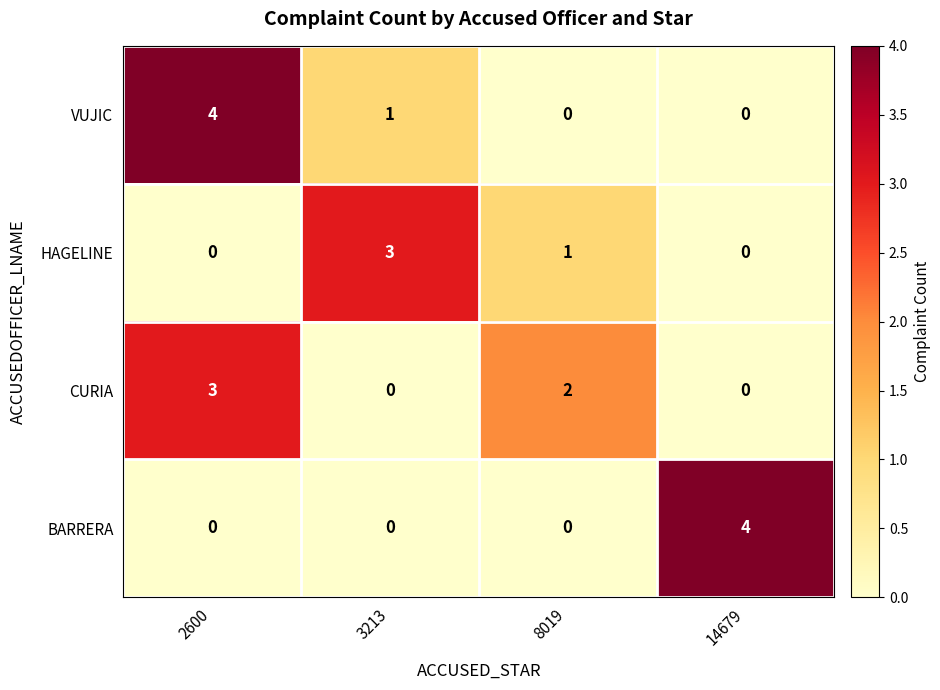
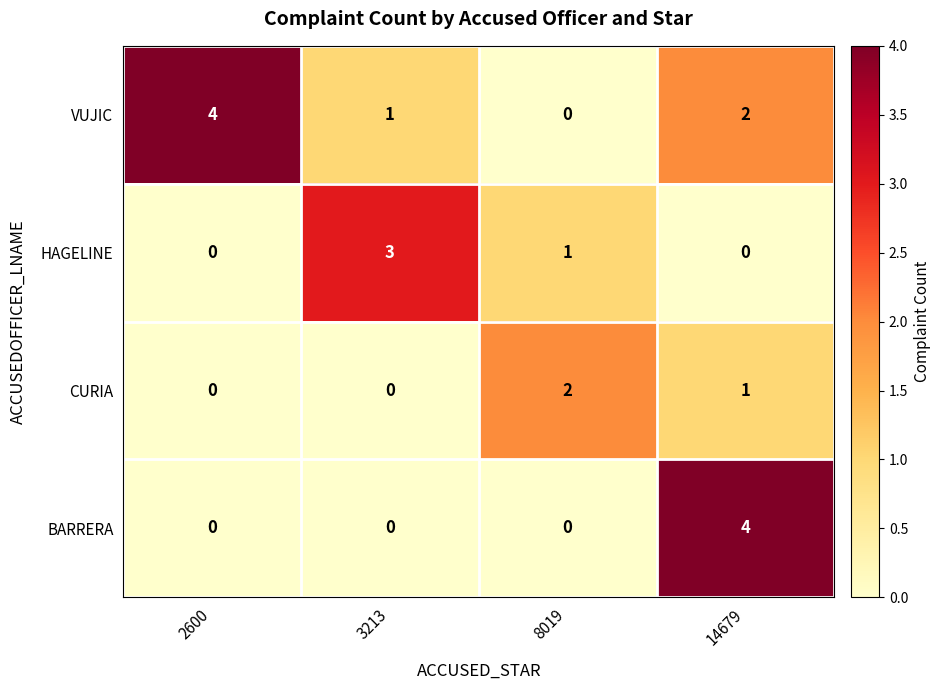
VUJIC, 14679: 0 -> 2
CURIA, 2600: 3 -> 0
CURIA, 14679: 0 -> 1
